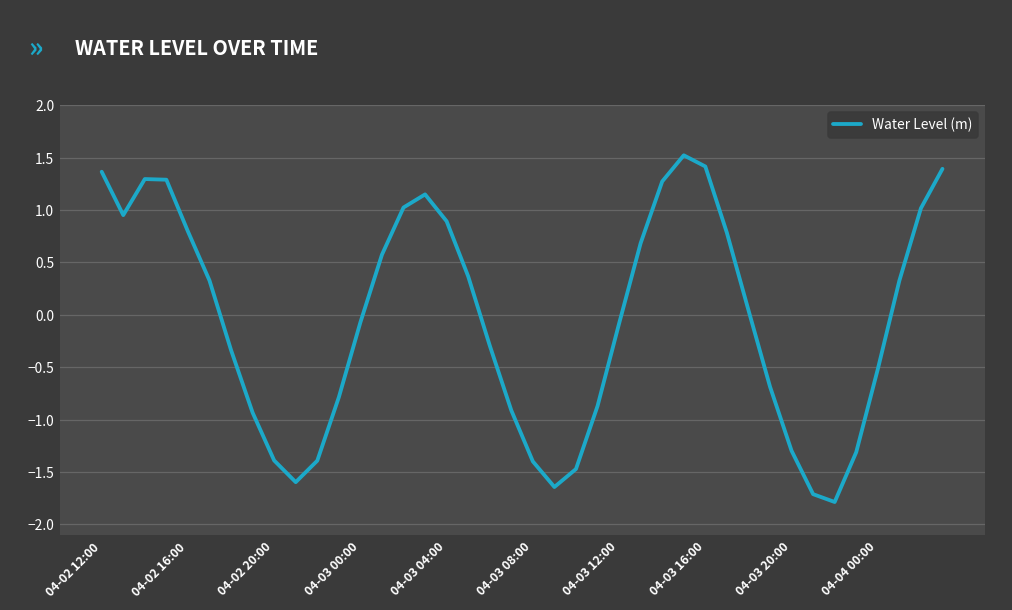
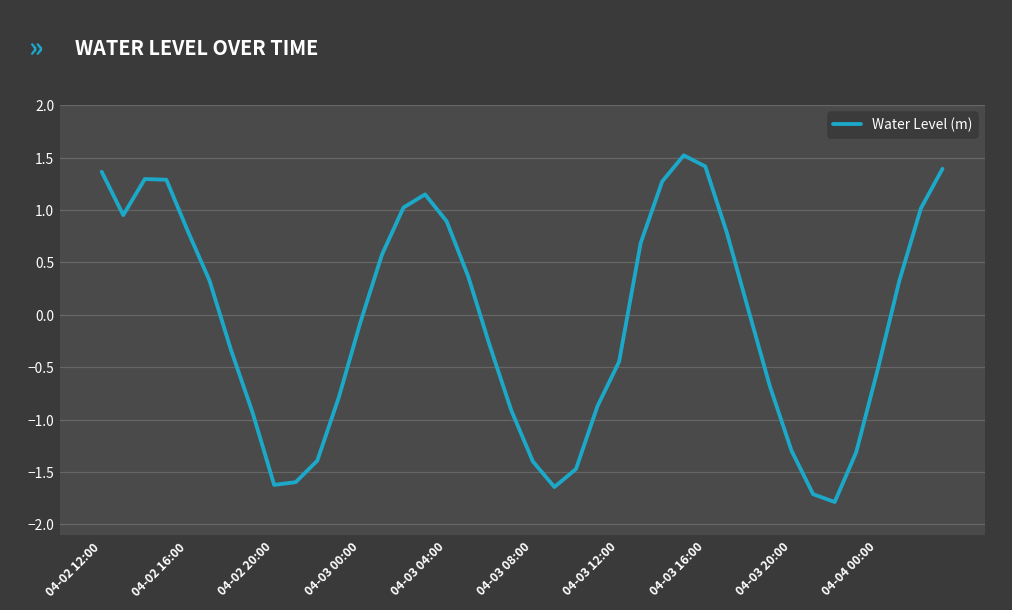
04-02 20:00: -1.4 -> -1.6
04-03 12:00: -0.1 -> -0.4
